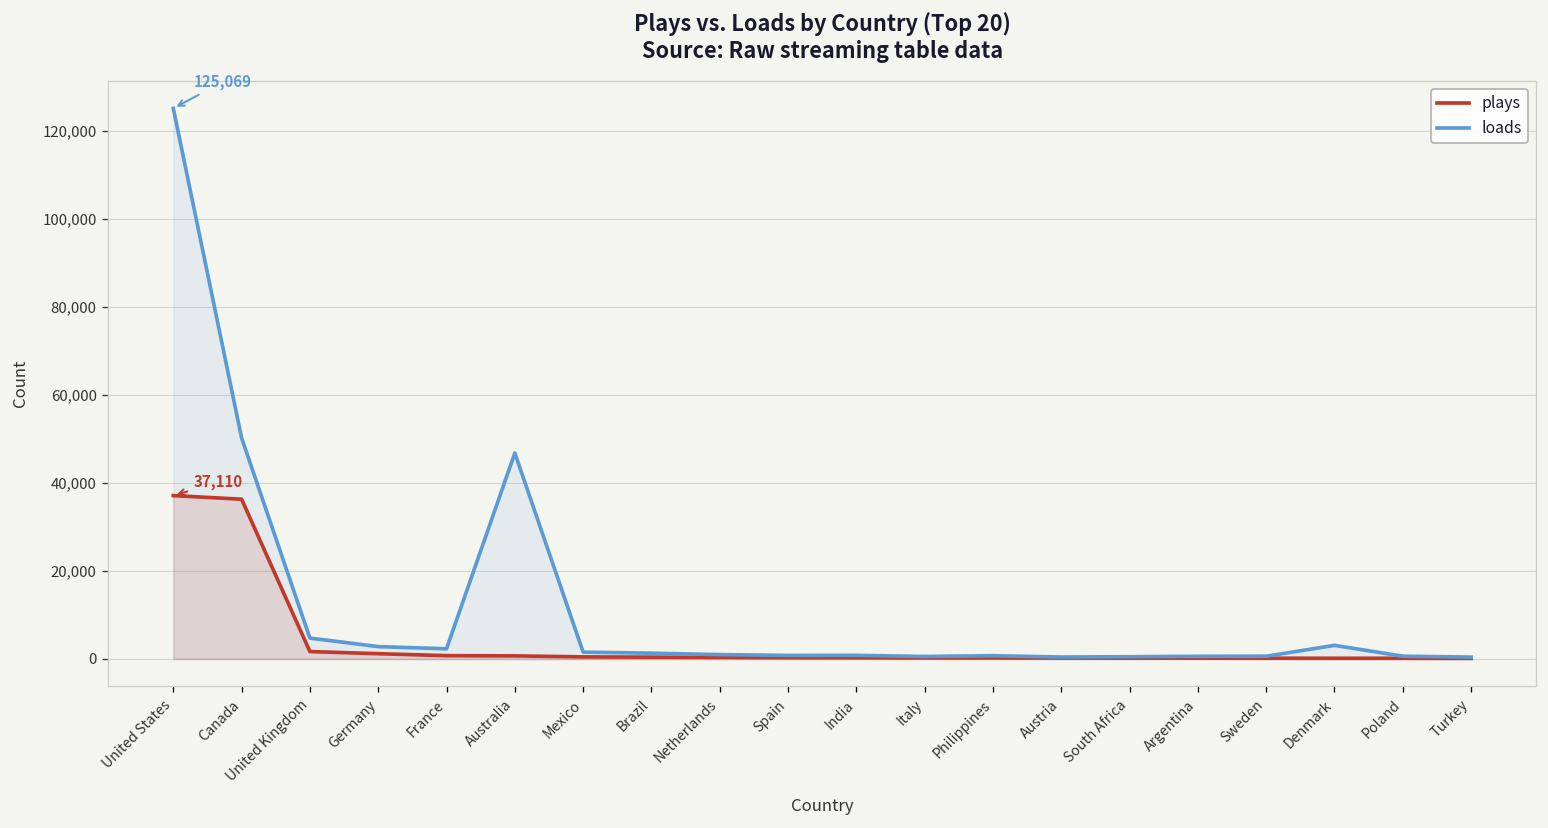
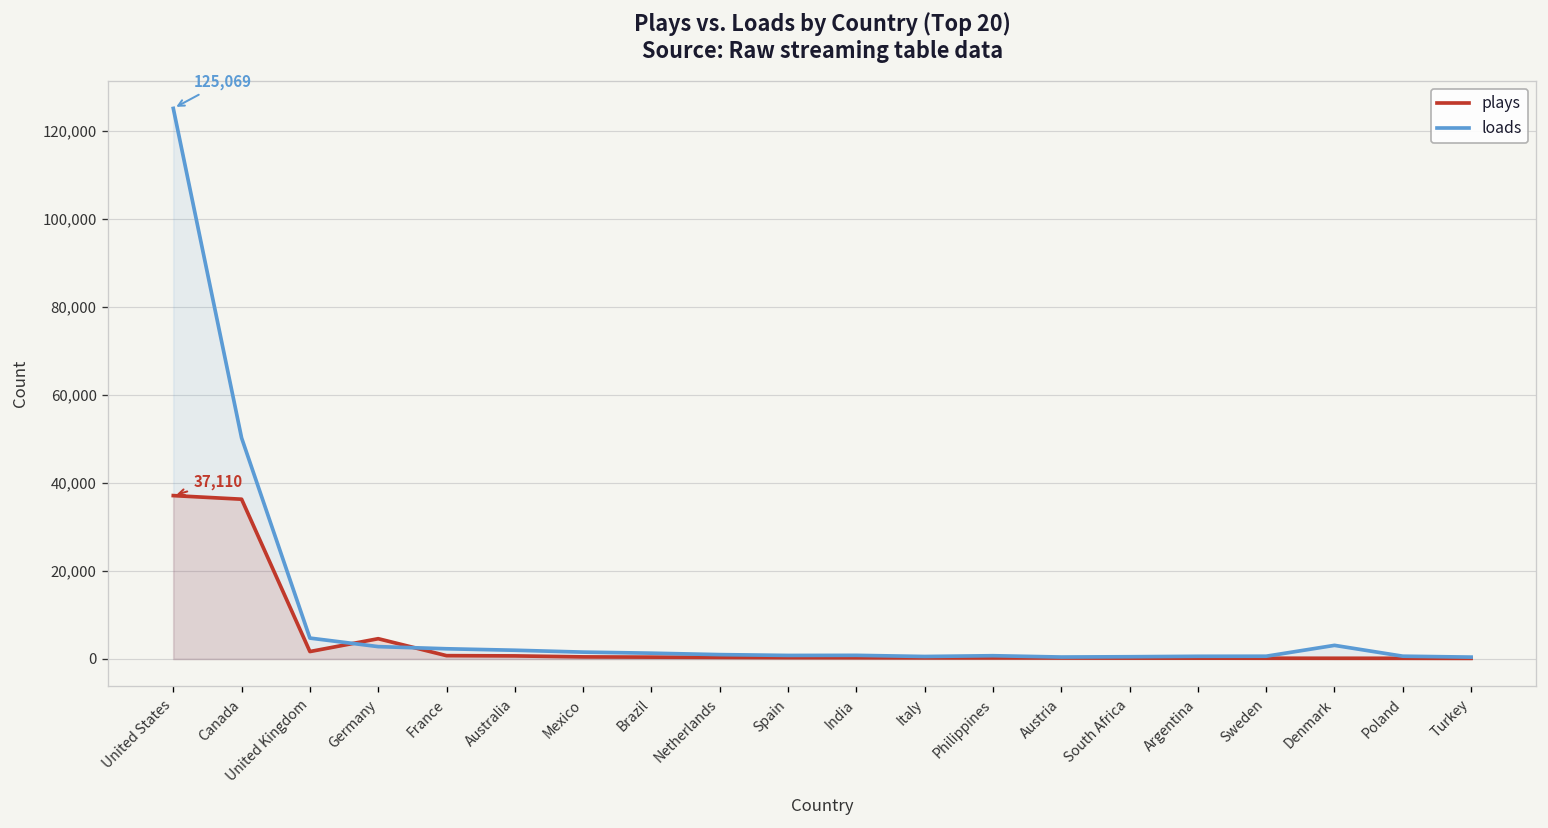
plays, Germany: 1,000 -> 5,000
loads, Australia: 47,000 -> 2,000
